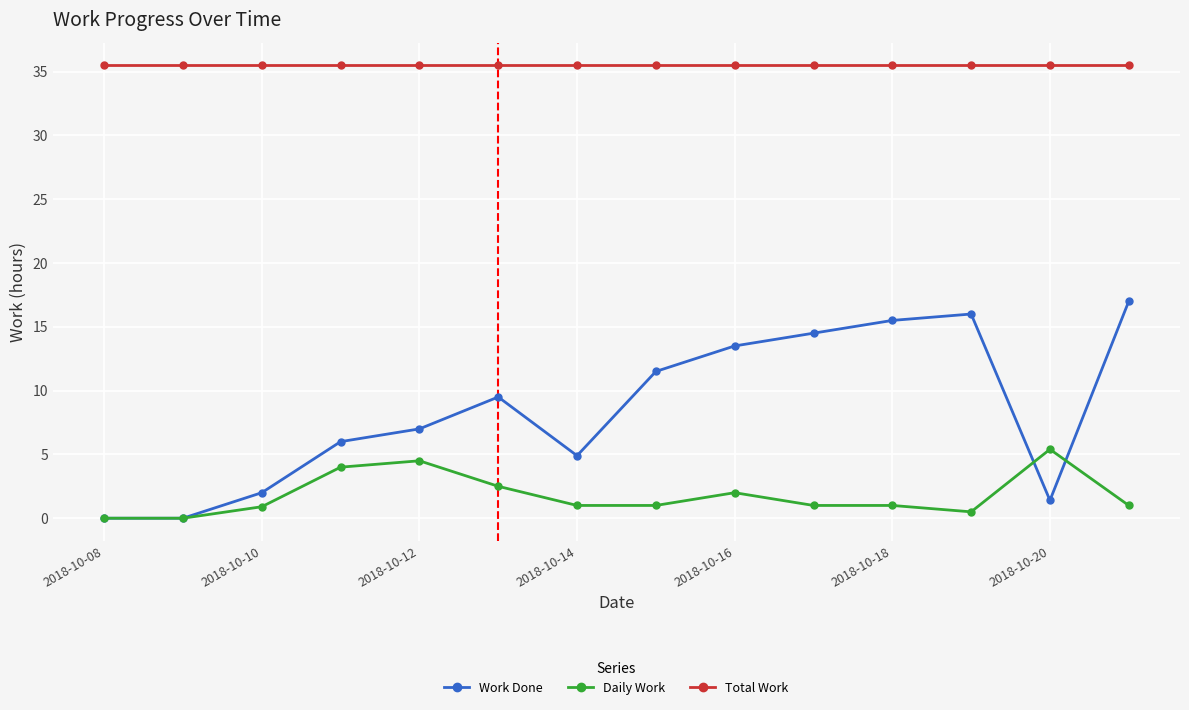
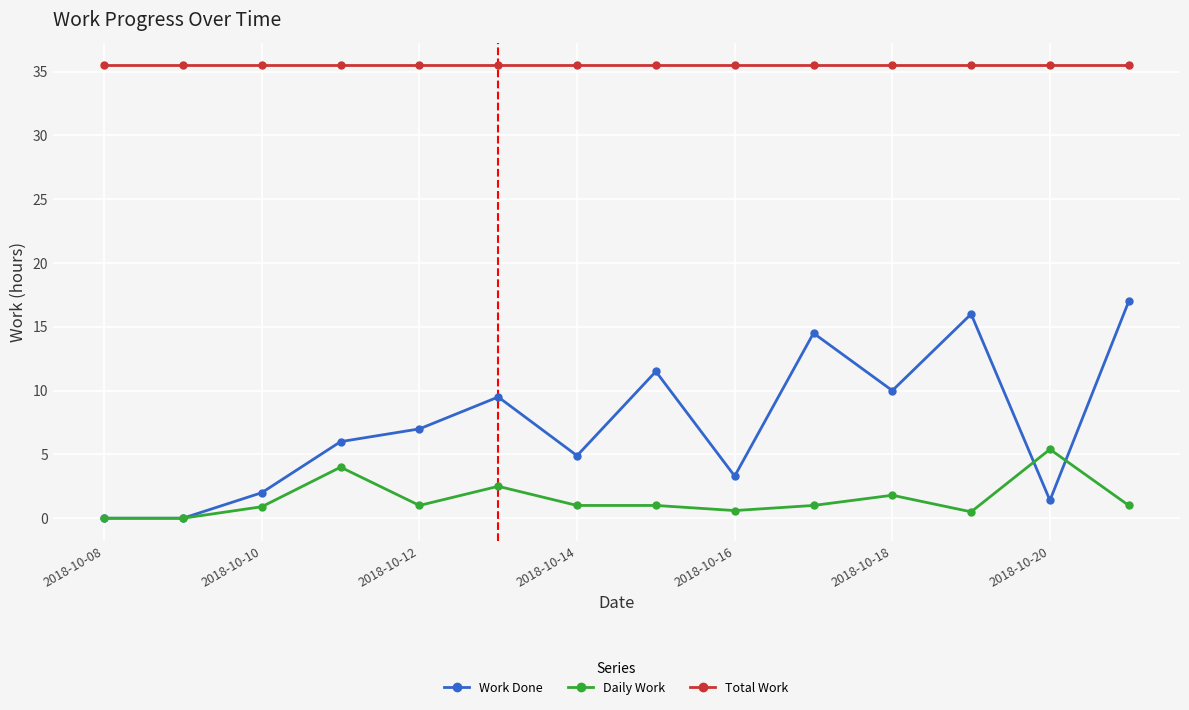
Daily Work, 2018-10-12: 4.5 -> 1.0
Work Done, 2018-10-16: 13.5 -> 3.3
Daily Work, 2018-10-16: 2.0 -> 0.6
Work Done, 2018-10-18: 15.5 -> 10.0
Daily Work, 2018-10-18: 1.0 -> 1.8
